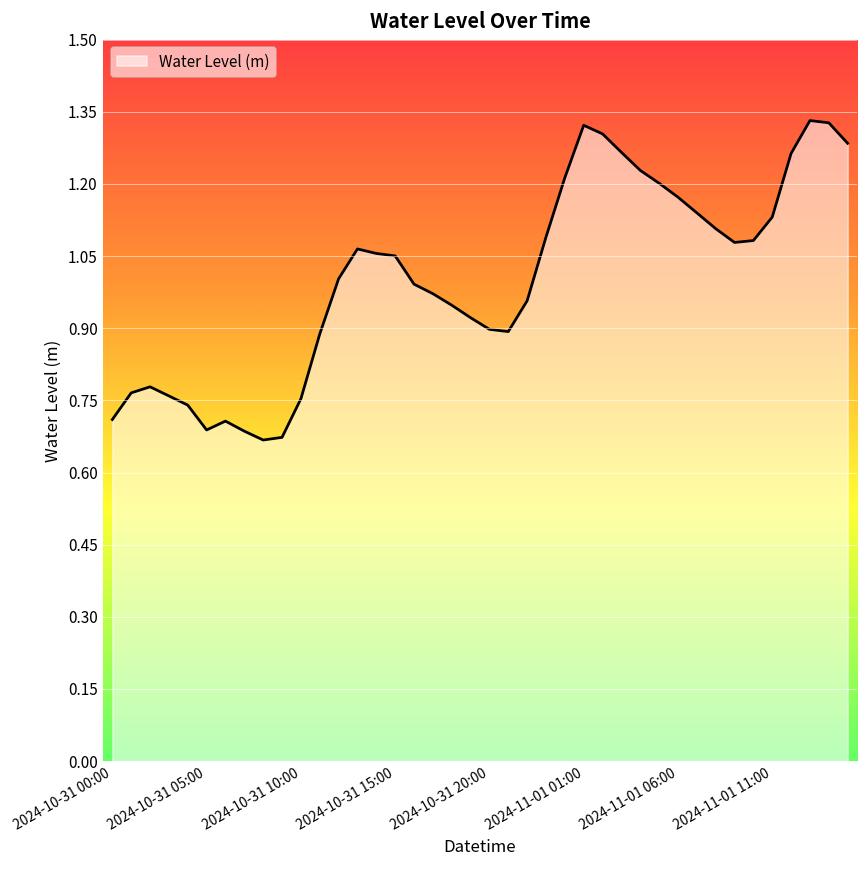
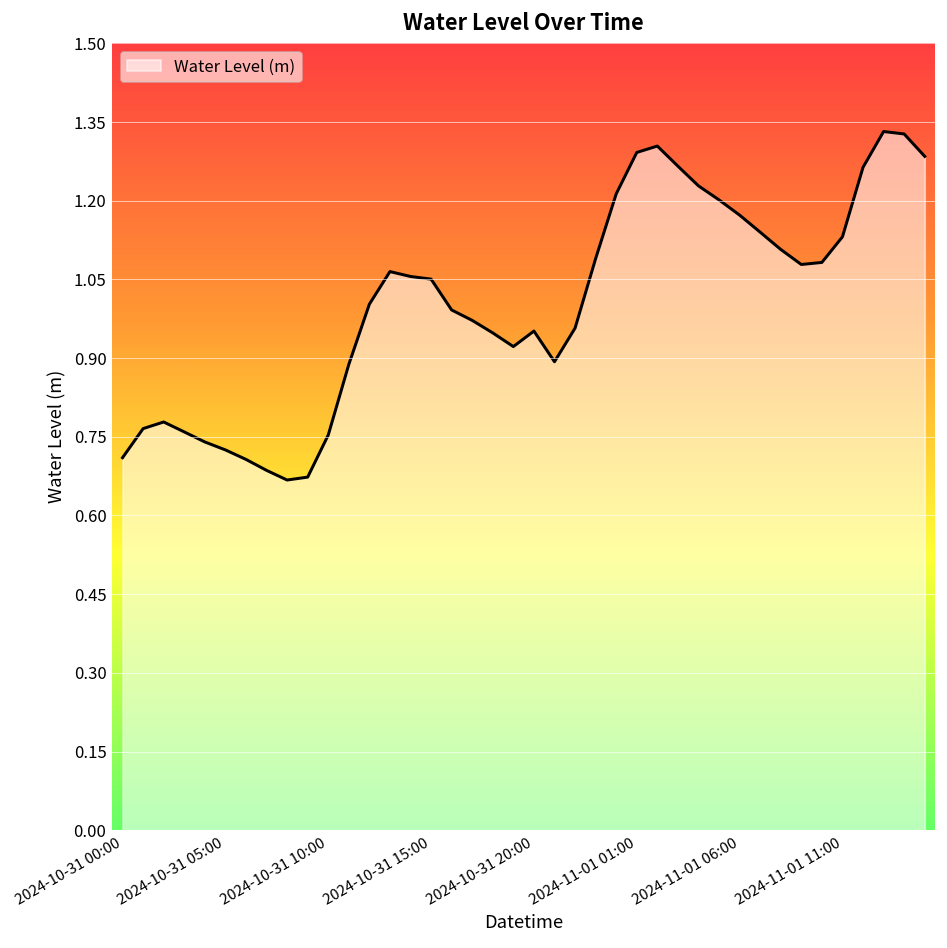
2024-10-31 05:00: 0.69 -> 0.73
2024-10-31 20:00: 0.90 -> 0.95
2024-11-01 01:00: 1.32 -> 1.29
